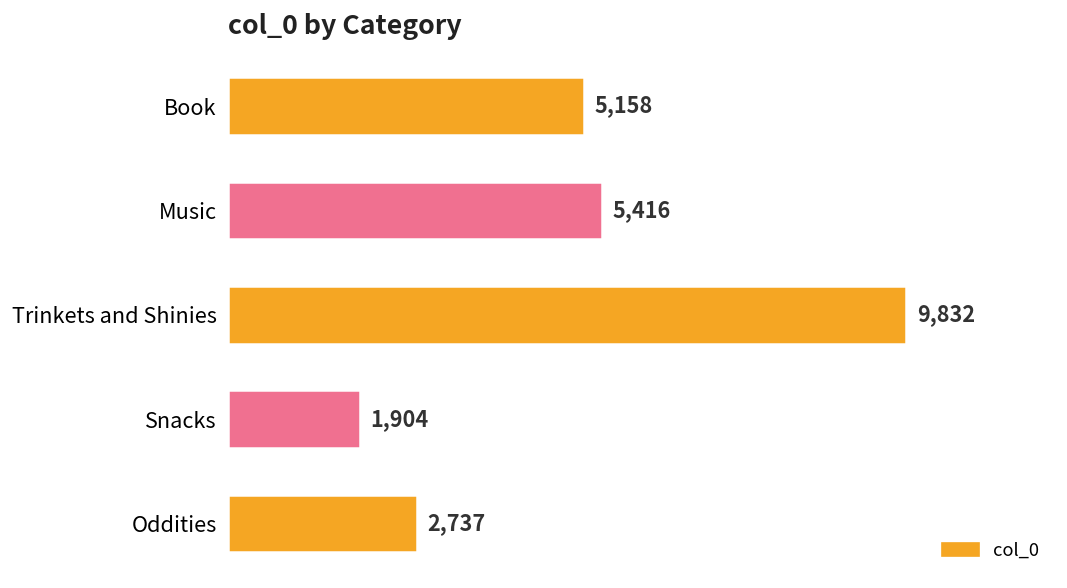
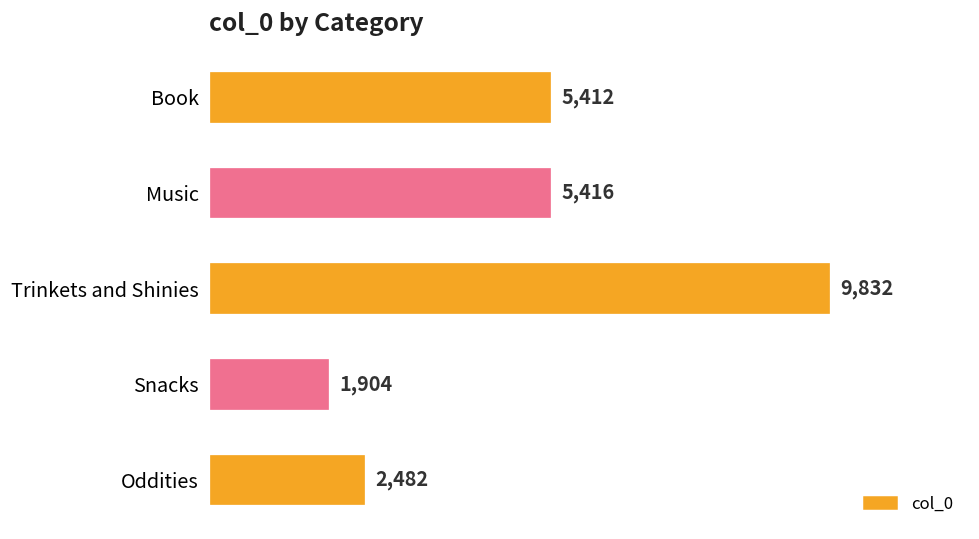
Book: 5,158 -> 5,412
Oddities: 2,737 -> 2,482
